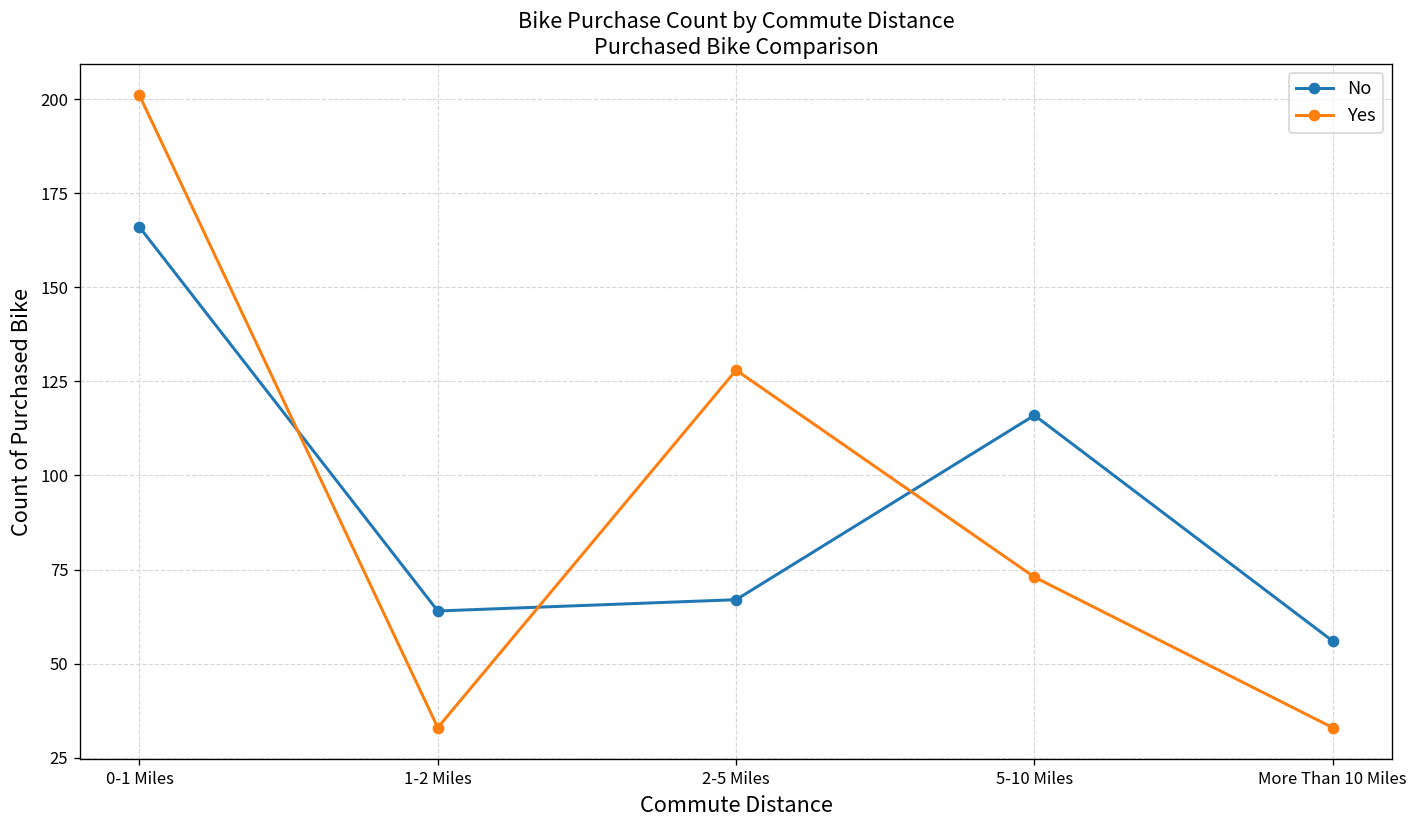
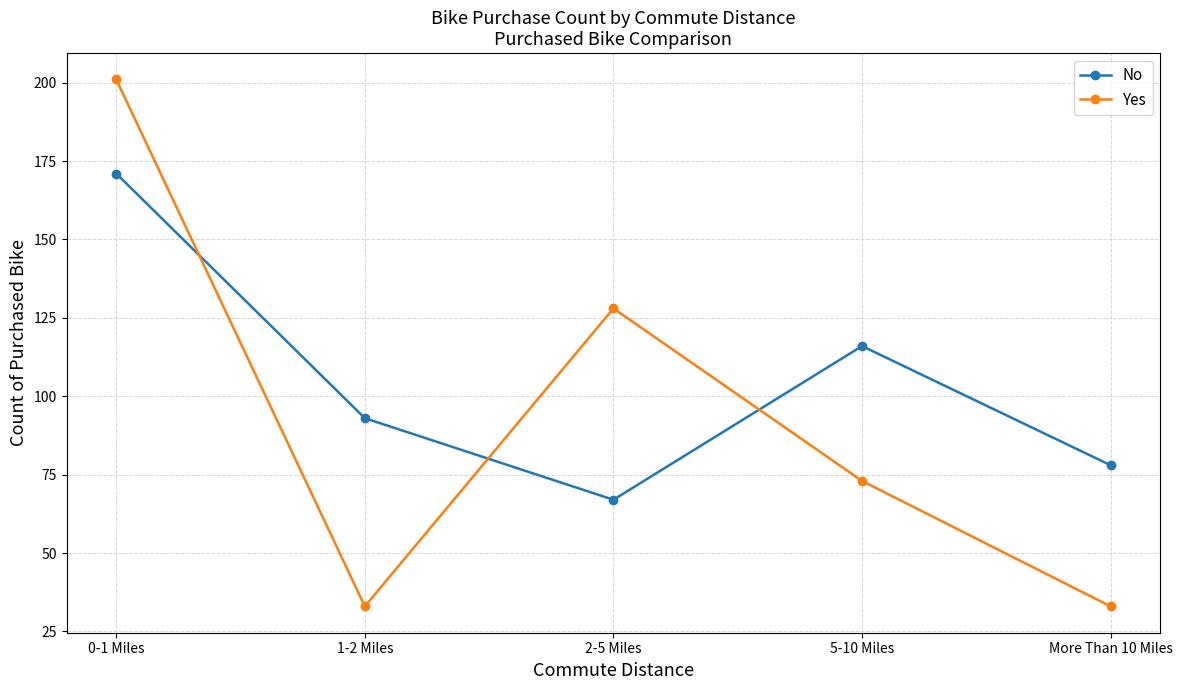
No, 0-1 Miles: 166 -> 171
No, 1-2 Miles: 64 -> 93
No, More Than 10 Miles: 56 -> 78
